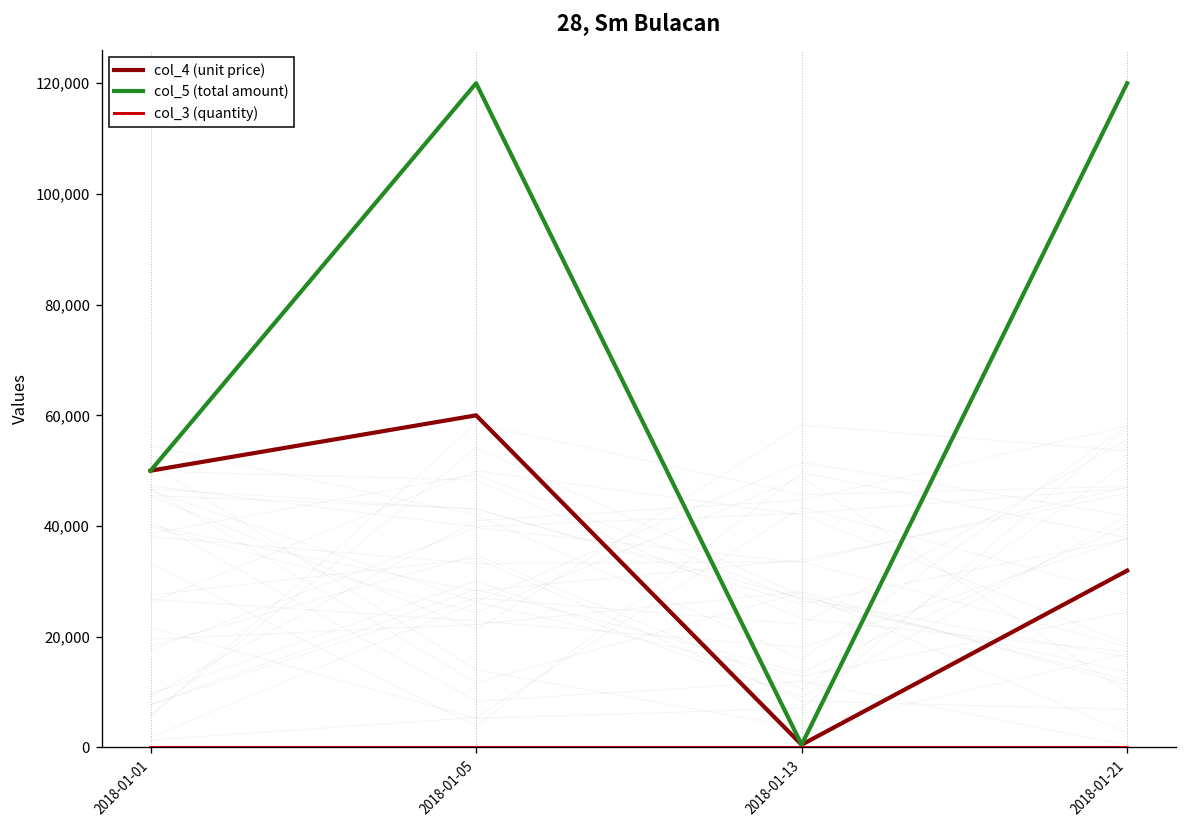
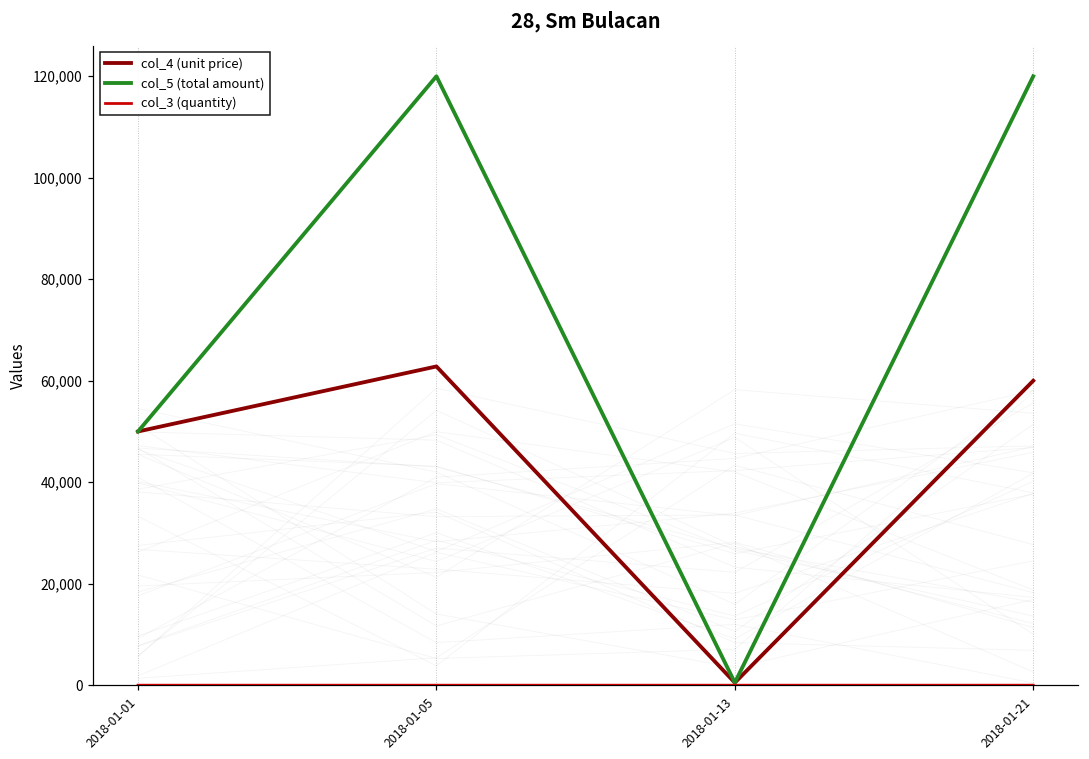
col_4 (unit price), 2018-01-05: 60,000 -> 63,000
col_4 (unit price), 2018-01-21: 32,000 -> 60,000
